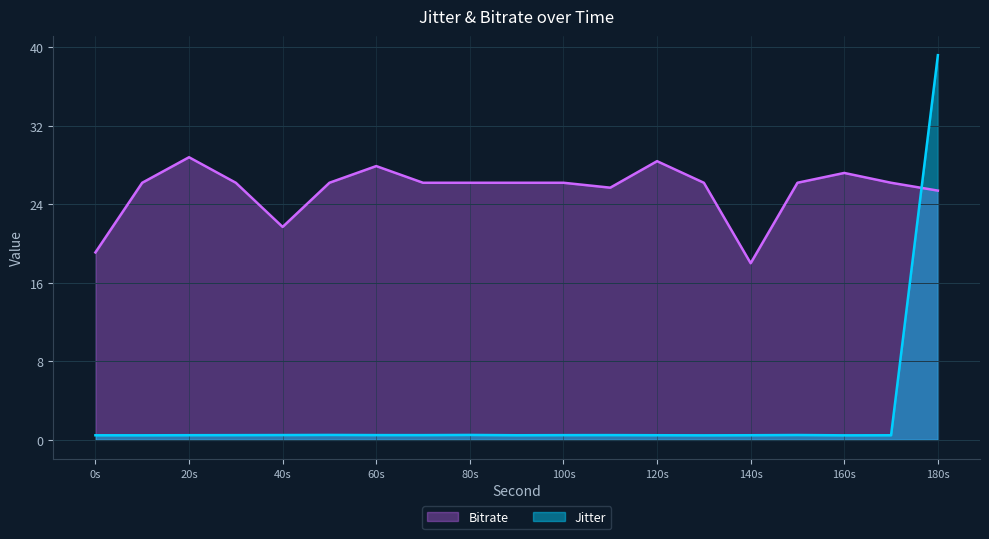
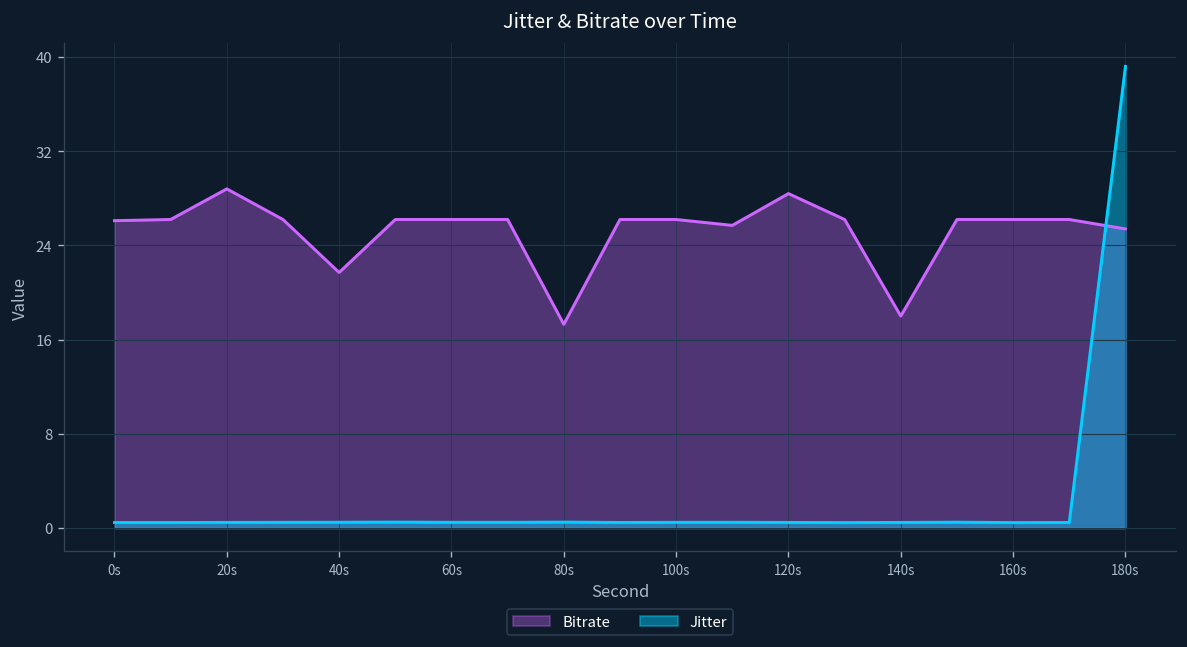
Bitrate, 0s: 19 -> 26
Bitrate, 60s: 28 -> 26
Bitrate, 80s: 26 -> 17
Bitrate, 160s: 27 -> 26
